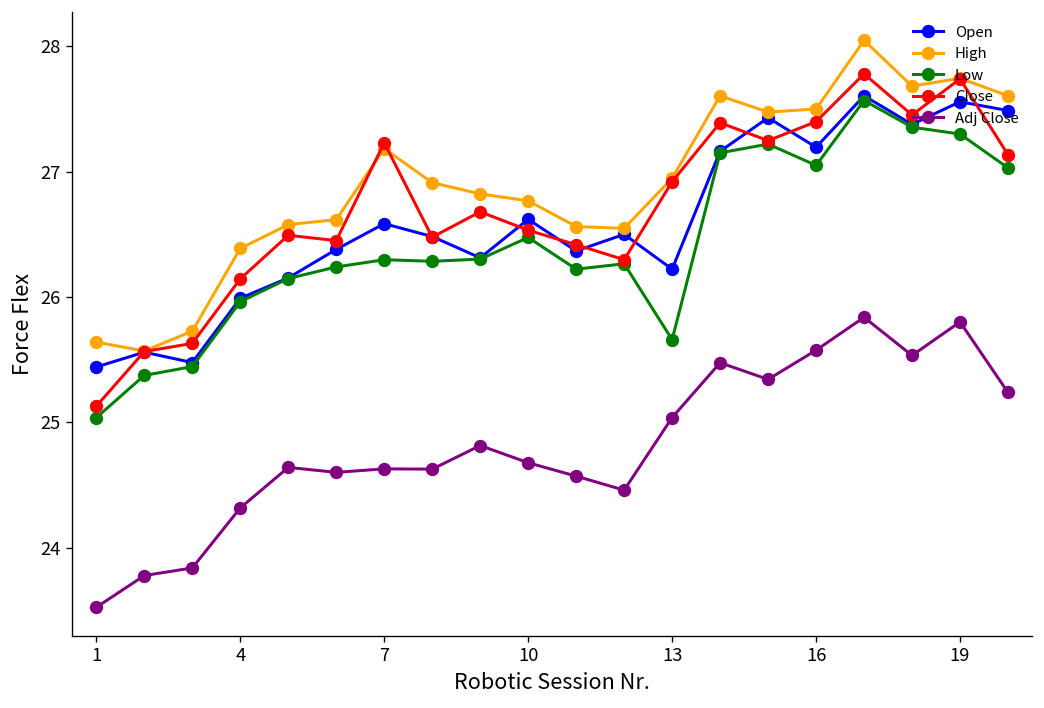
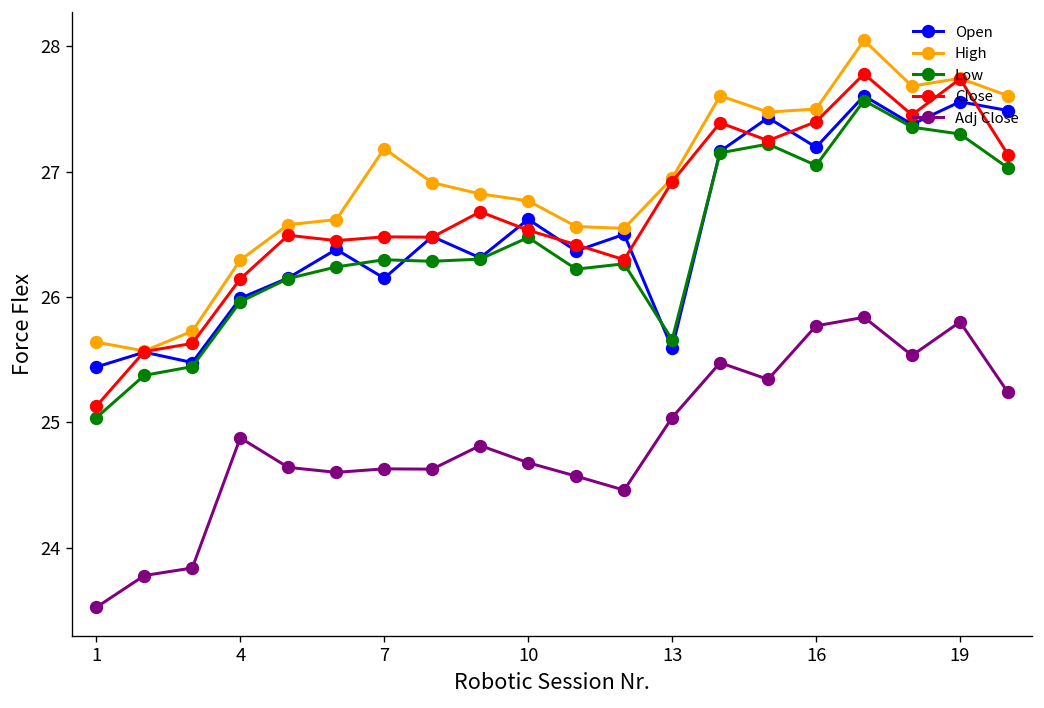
High, 4: 26.39 -> 26.30
Adj Close, 4: 24.32 -> 24.88
Open, 7: 26.59 -> 26.15
Close, 7: 27.23 -> 26.48
Open, 13: 26.22 -> 25.59
Adj Close, 16: 25.58 -> 25.77
